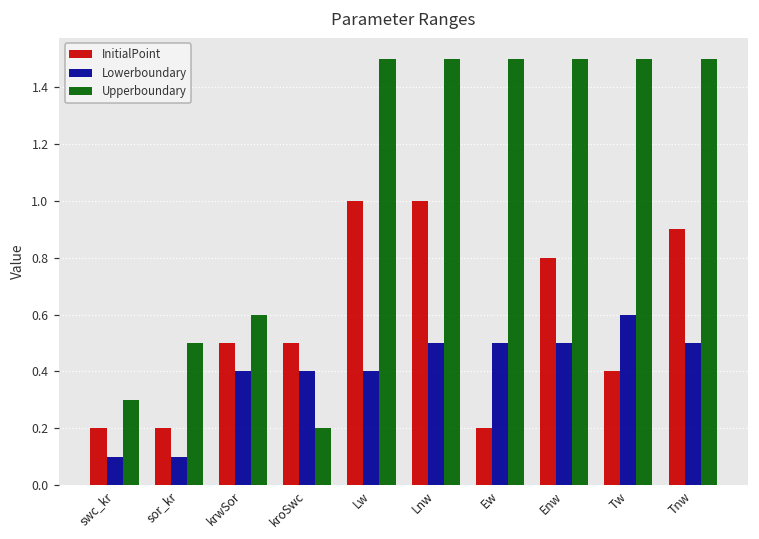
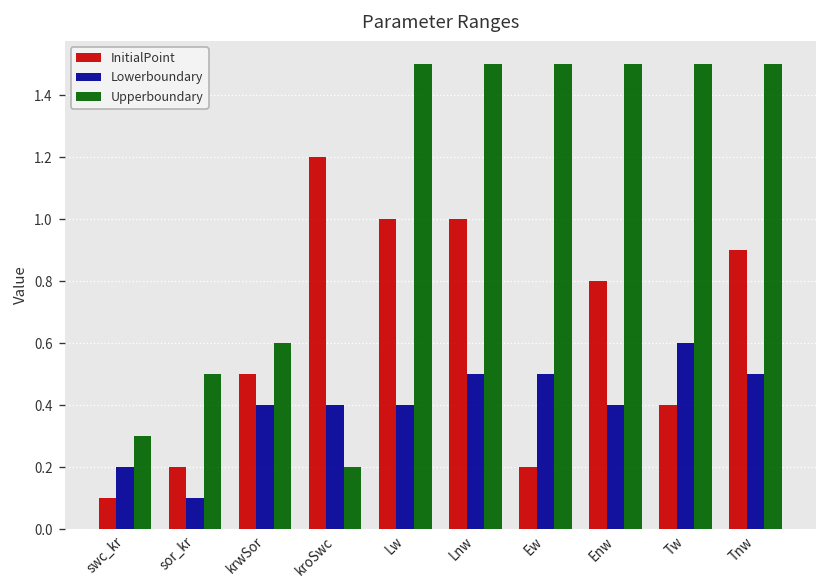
InitialPoint, swc_kr: 0.2 -> 0.1
Lowerboundary, swc_kr: 0.1 -> 0.2
InitialPoint, kroSwc: 0.5 -> 1.2
Lowerboundary, Enw: 0.5 -> 0.4
